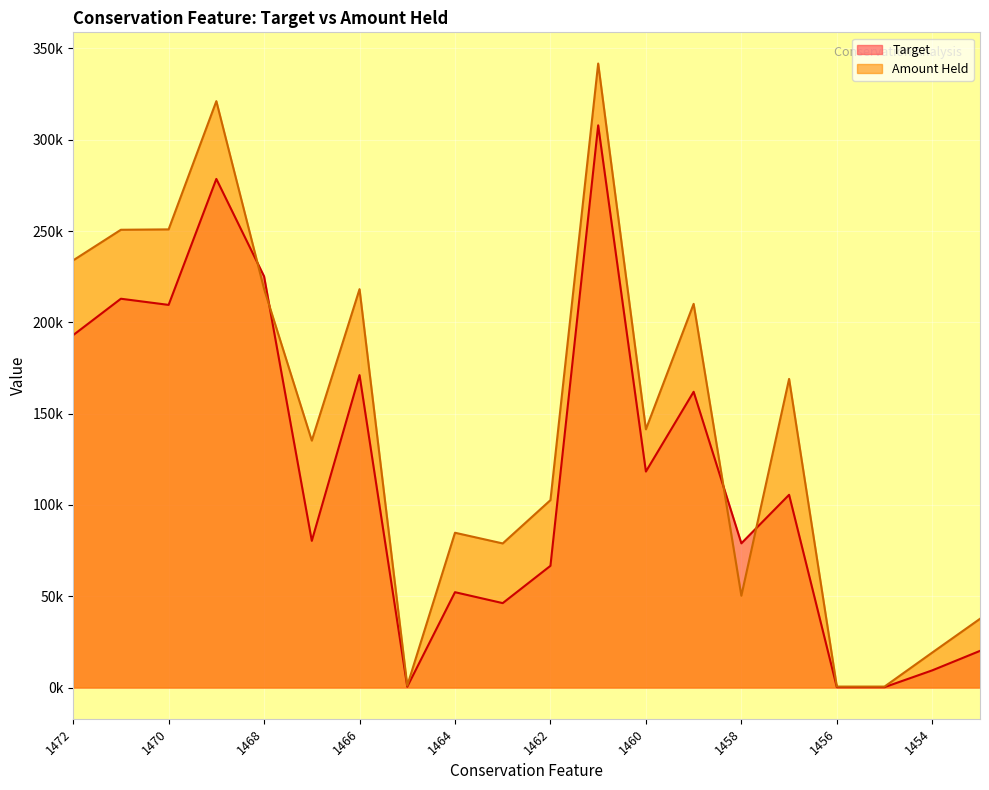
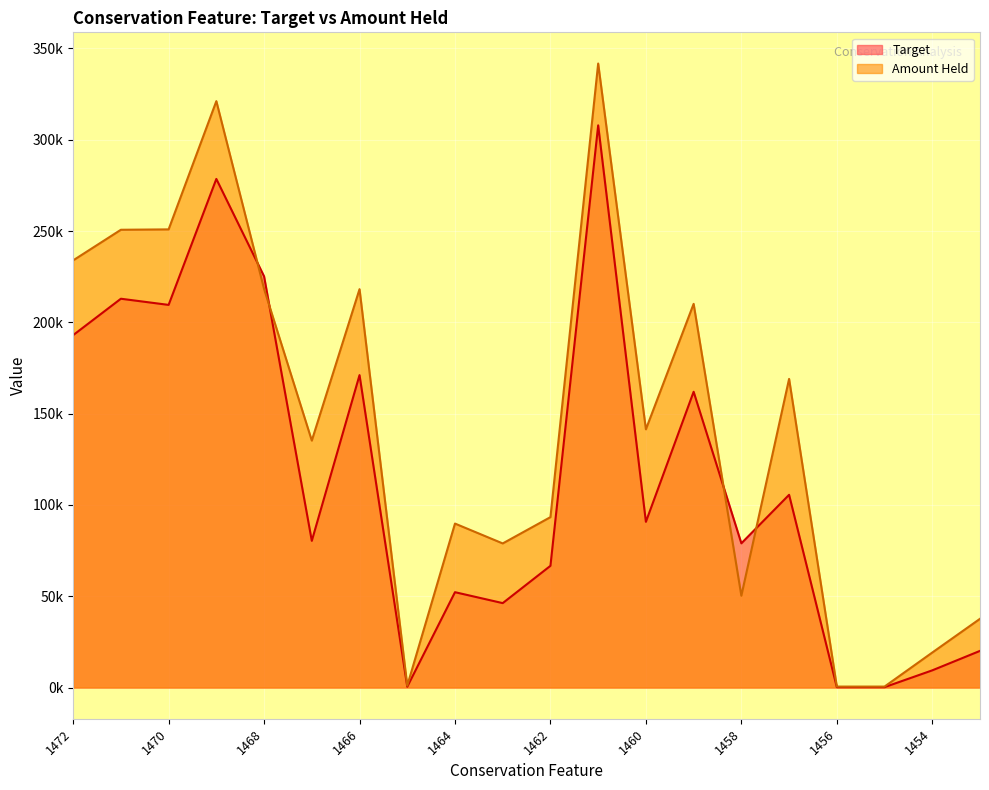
Amount Held, 1464: 85000 -> 90000
Amount Held, 1462: 103000 -> 93000
Target, 1460: 118000 -> 91000
